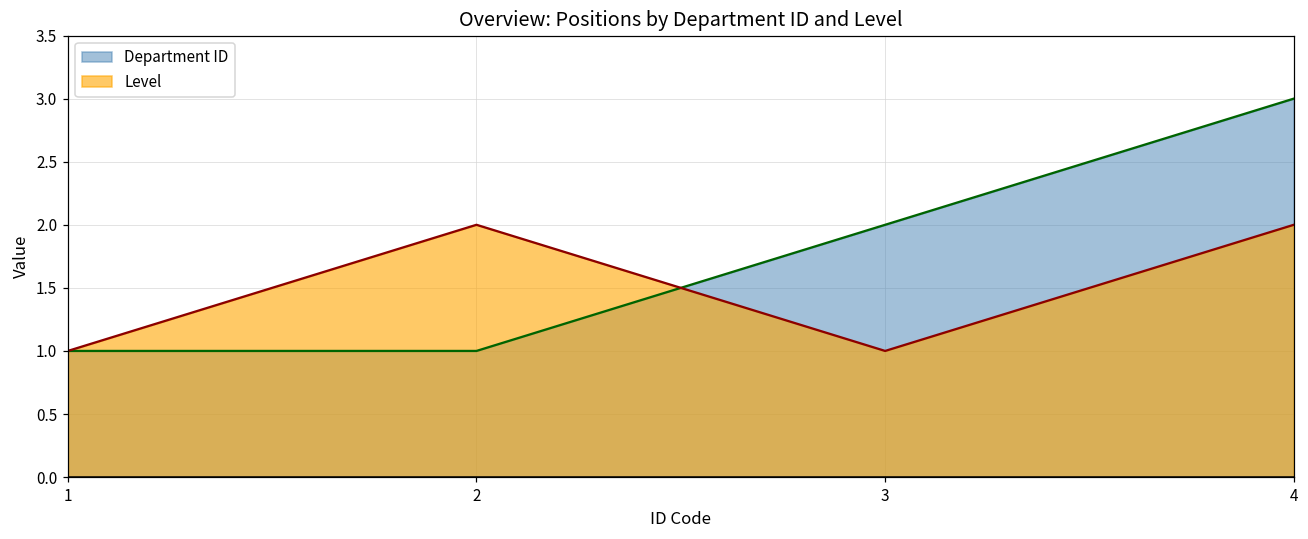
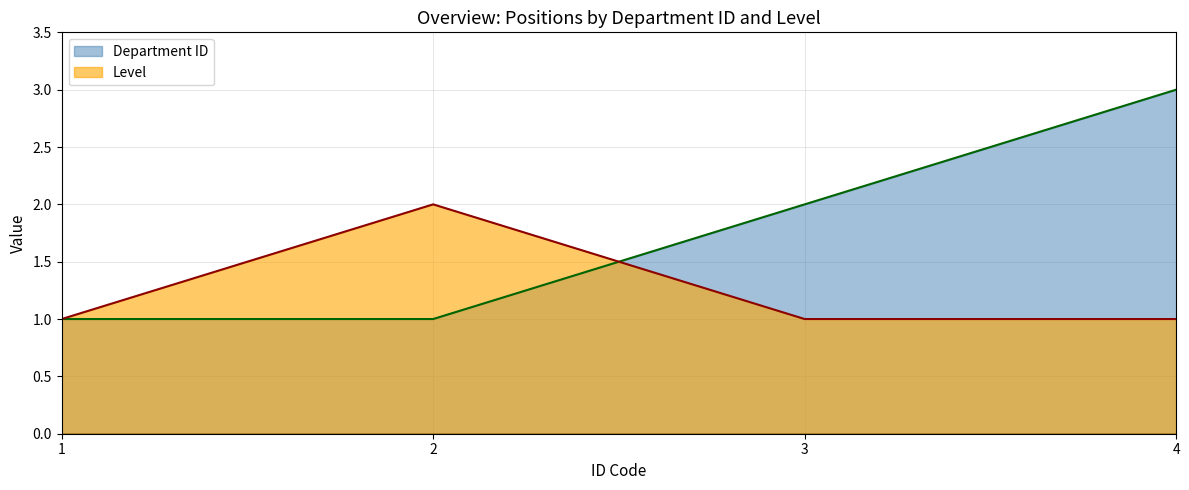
Level, 4: 2 -> 1
